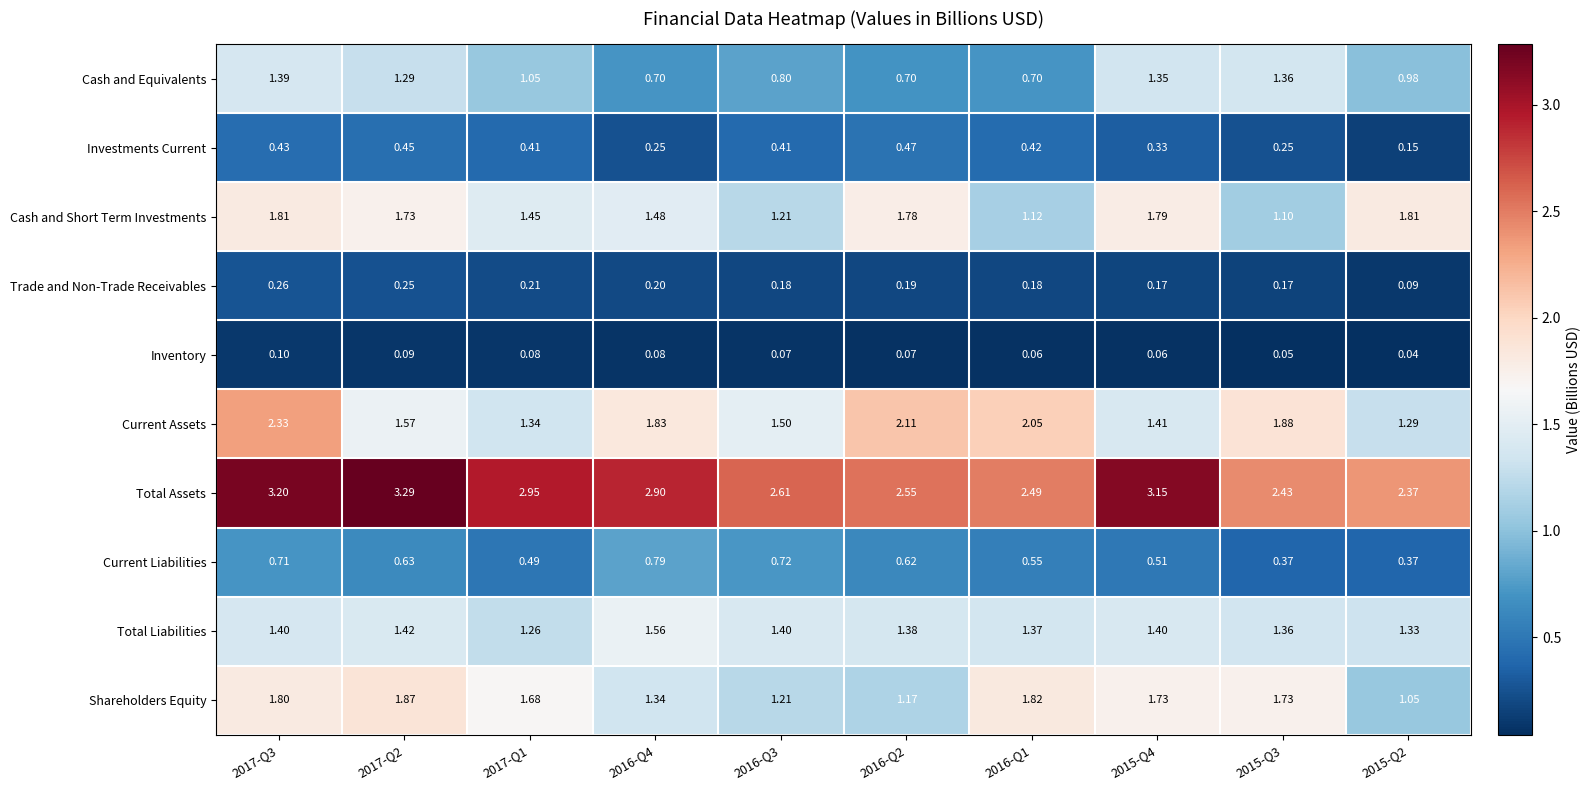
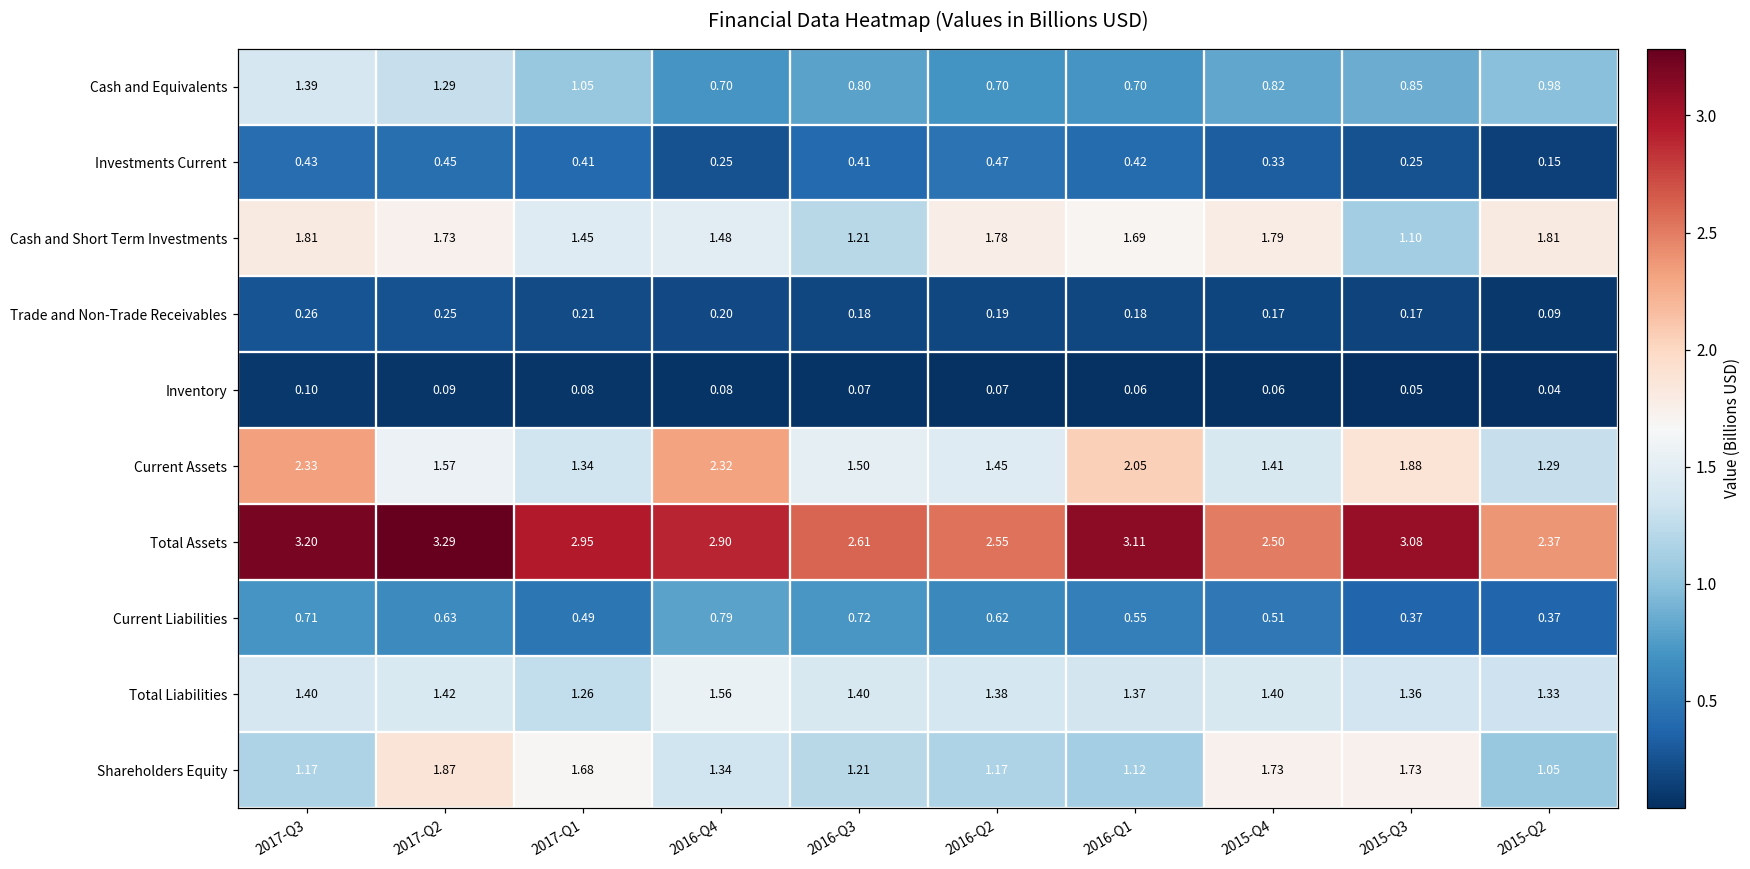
Cash and Equivalents, 2015-Q4: 1.35 -> 0.82
Cash and Equivalents, 2015-Q3: 1.36 -> 0.85
Cash and Short Term Investments, 2016-Q1: 1.12 -> 1.69
Current Assets, 2016-Q4: 1.83 -> 2.32
Current Assets, 2016-Q2: 2.11 -> 1.45
Total Assets, 2016-Q1: 2.49 -> 3.11
Total Assets, 2015-Q4: 3.15 -> 2.50
Total Assets, 2015-Q3: 2.43 -> 3.08
Shareholders Equity, 2017-Q3: 1.80 -> 1.17
Shareholders Equity, 2016-Q1: 1.82 -> 1.12
